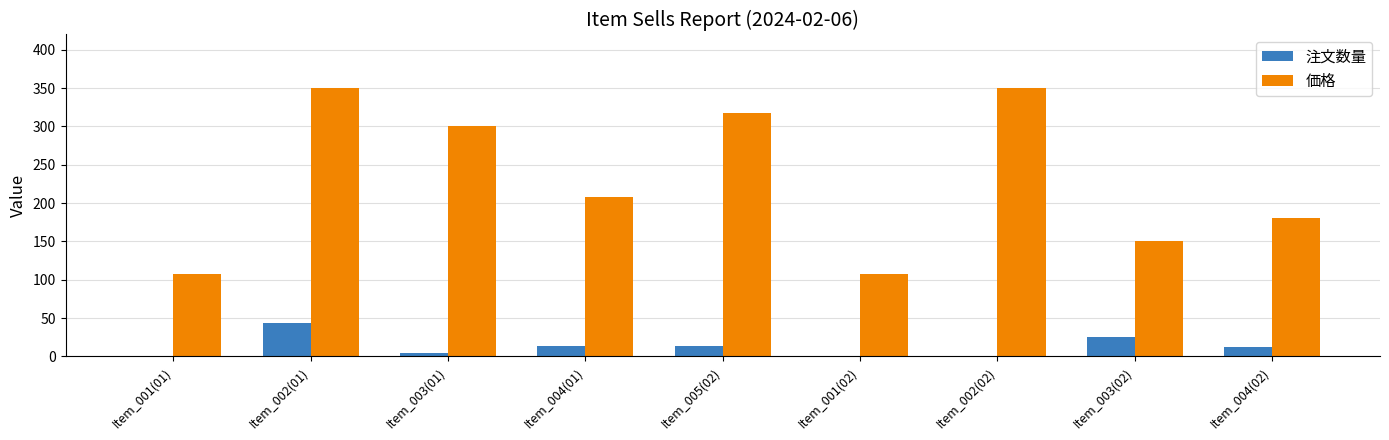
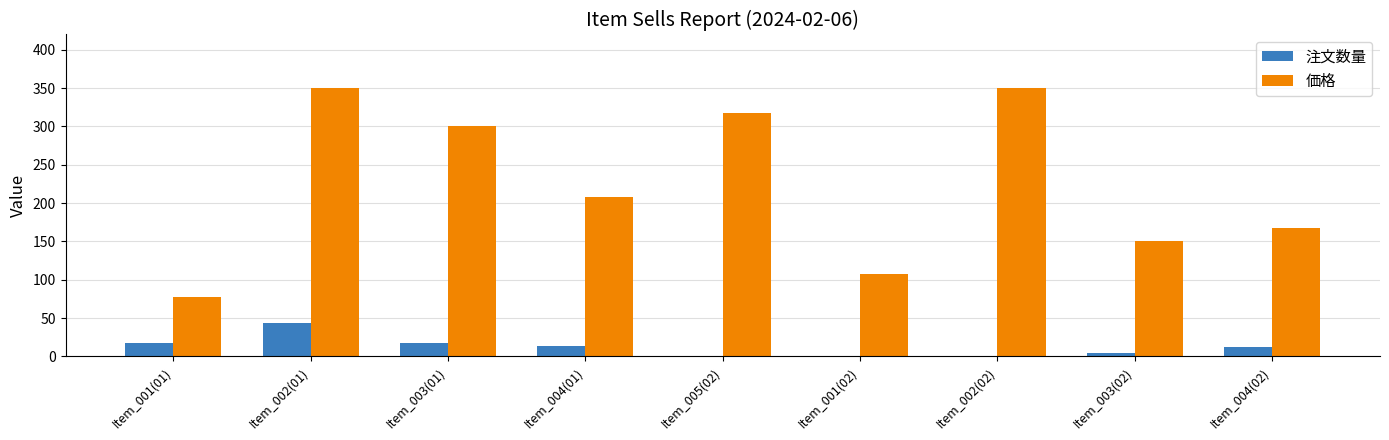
注文数量, Item_001(01): 0 -> 20
価格, Item_001(01): 110 -> 80
注文数量, Item_003(01): 10 -> 20
注文数量, Item_005(02): 10 -> 0
注文数量, Item_003(02): 30 -> 10
価格, Item_004(02): 180 -> 170
